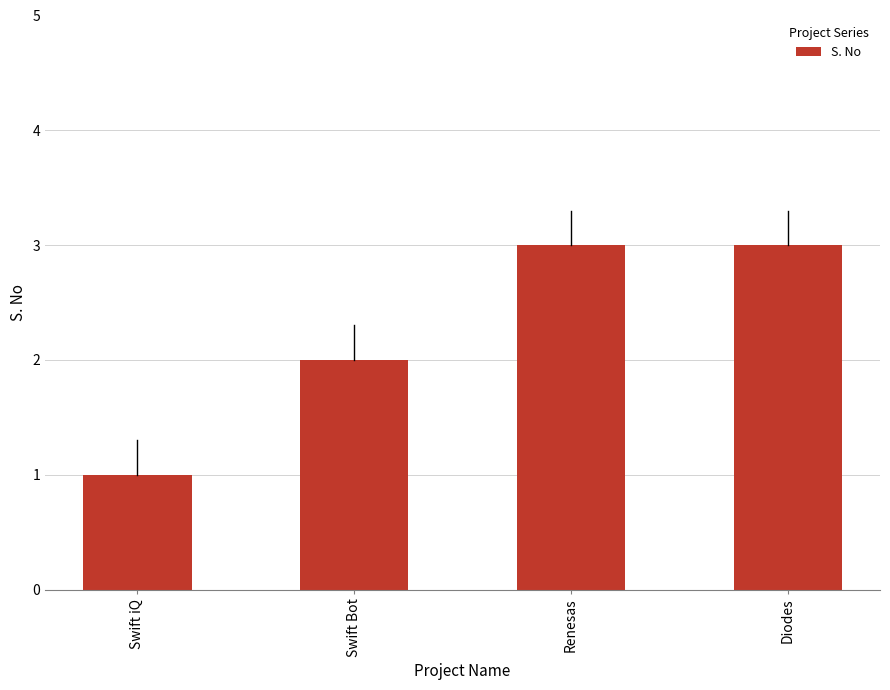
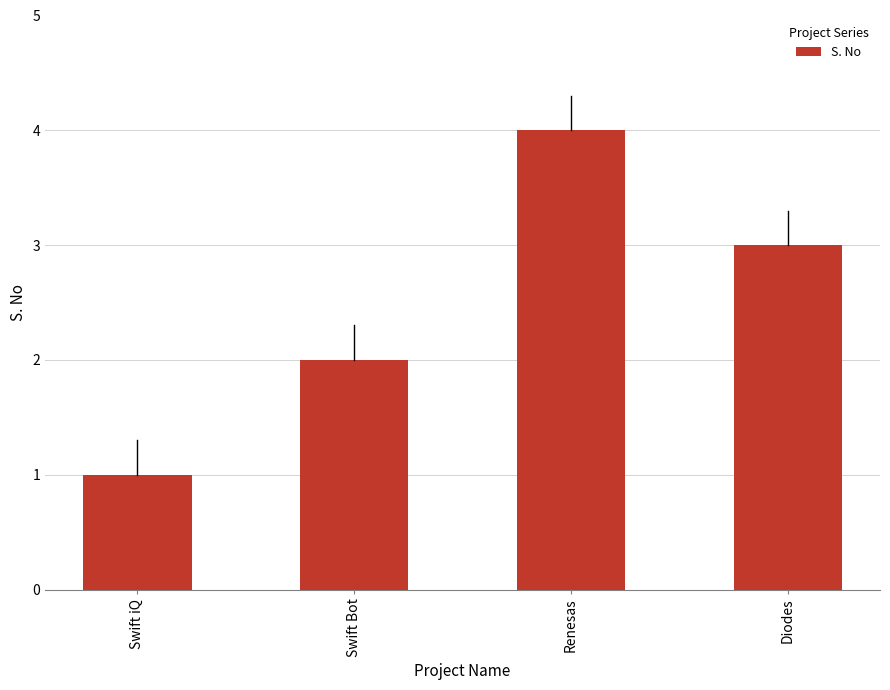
S. No, Renesas: 3 -> 4
